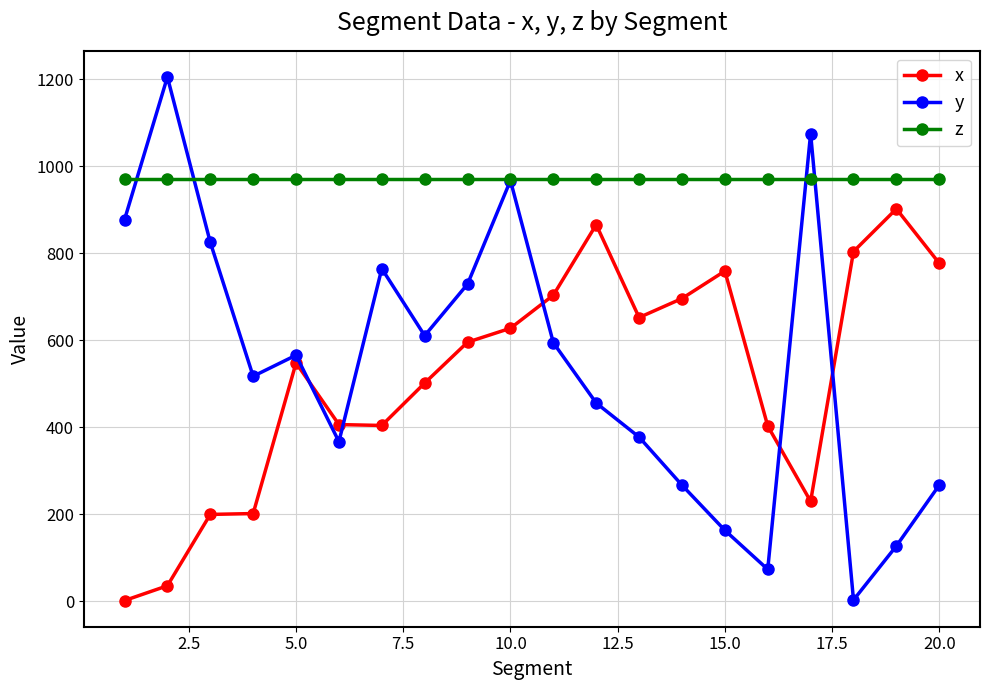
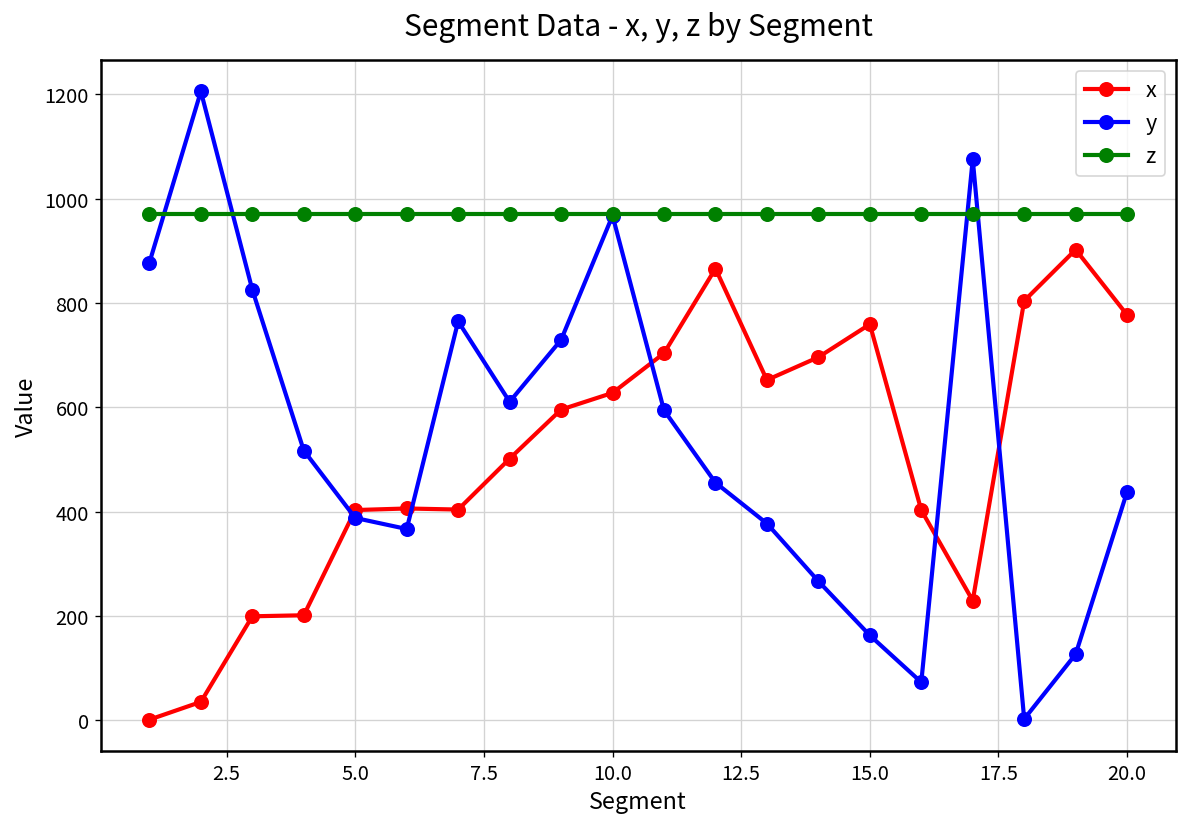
x, 5.0: 550 -> 400
y, 5.0: 570 -> 390
y, 20.0: 270 -> 440
